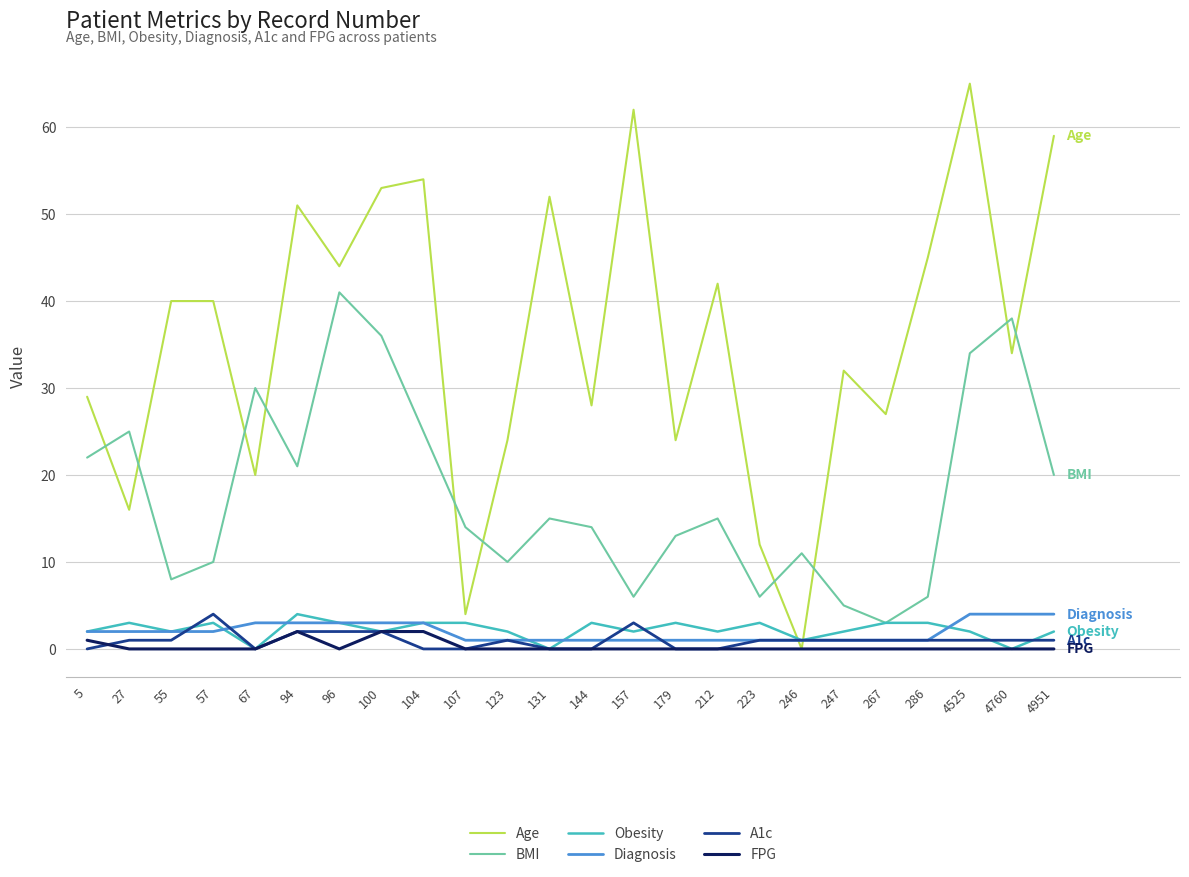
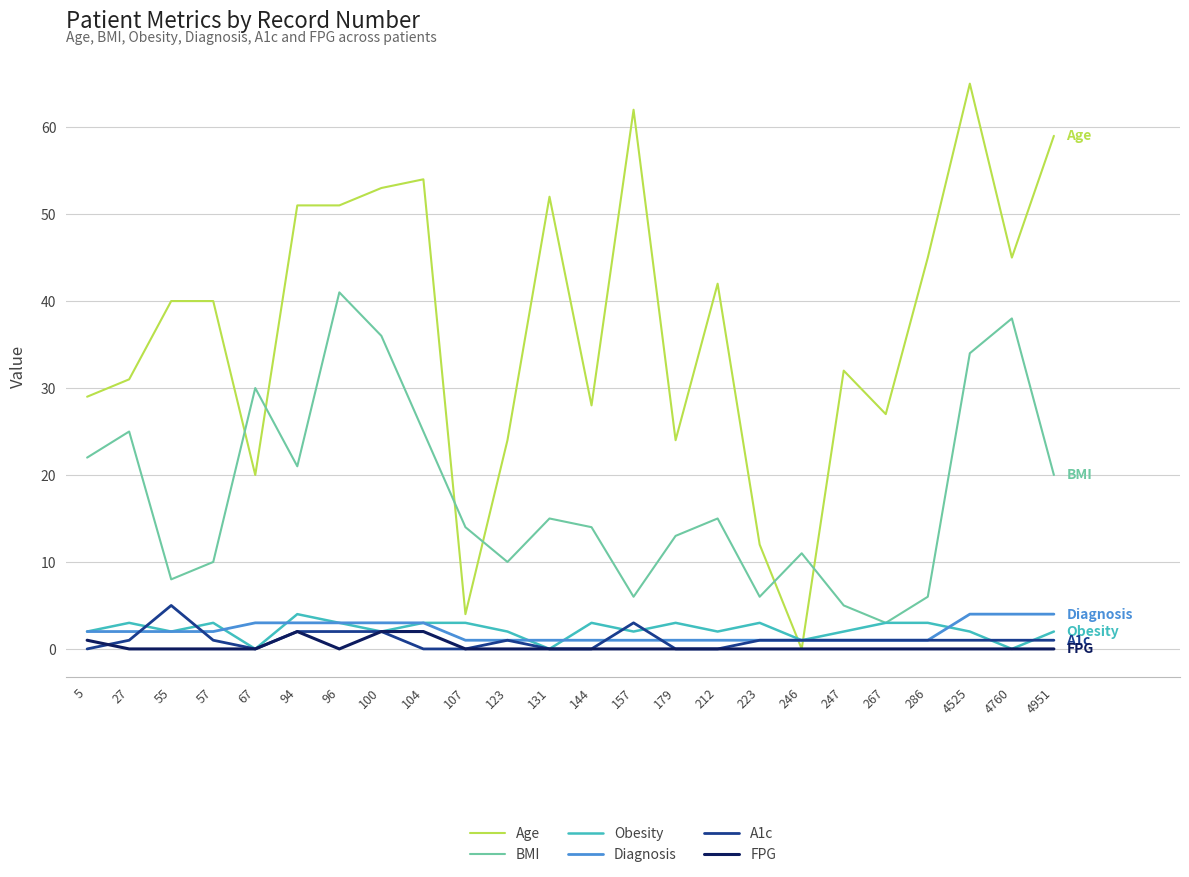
Age, 27: 16 -> 31
A1c, 55: 1 -> 5
A1c, 57: 4 -> 1
Age, 96: 44 -> 51
Age, 4760: 34 -> 45
